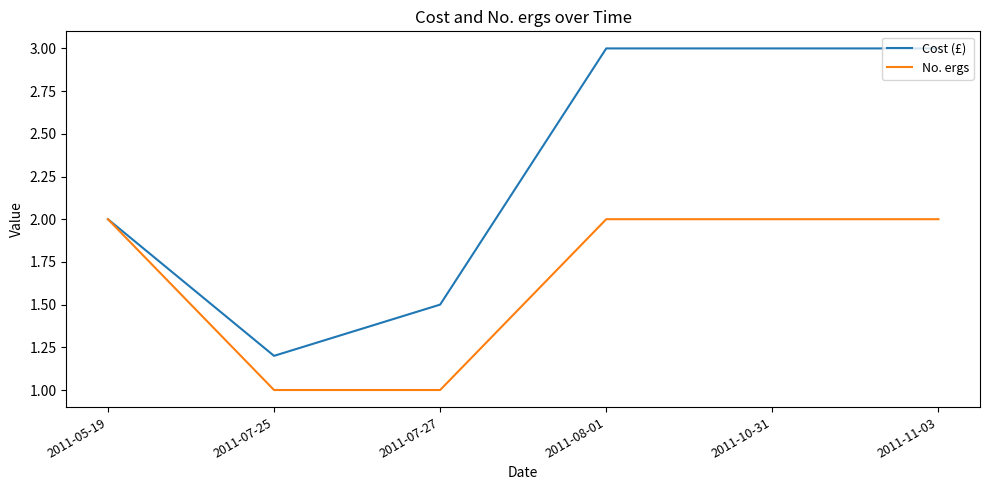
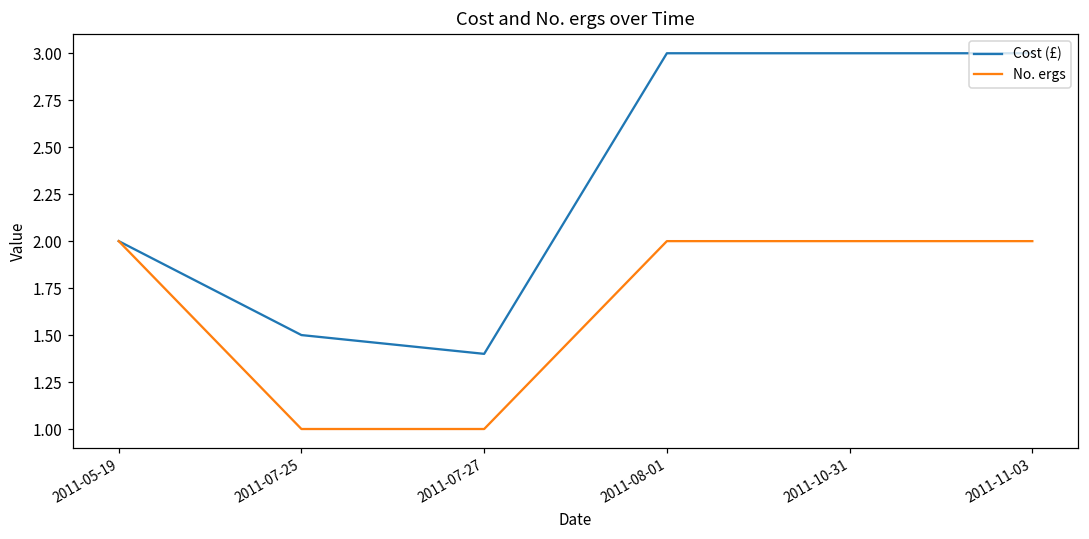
Cost (£), 2011-07-25: 1.2 -> 1.5
Cost (£), 2011-07-27: 1.5 -> 1.4
